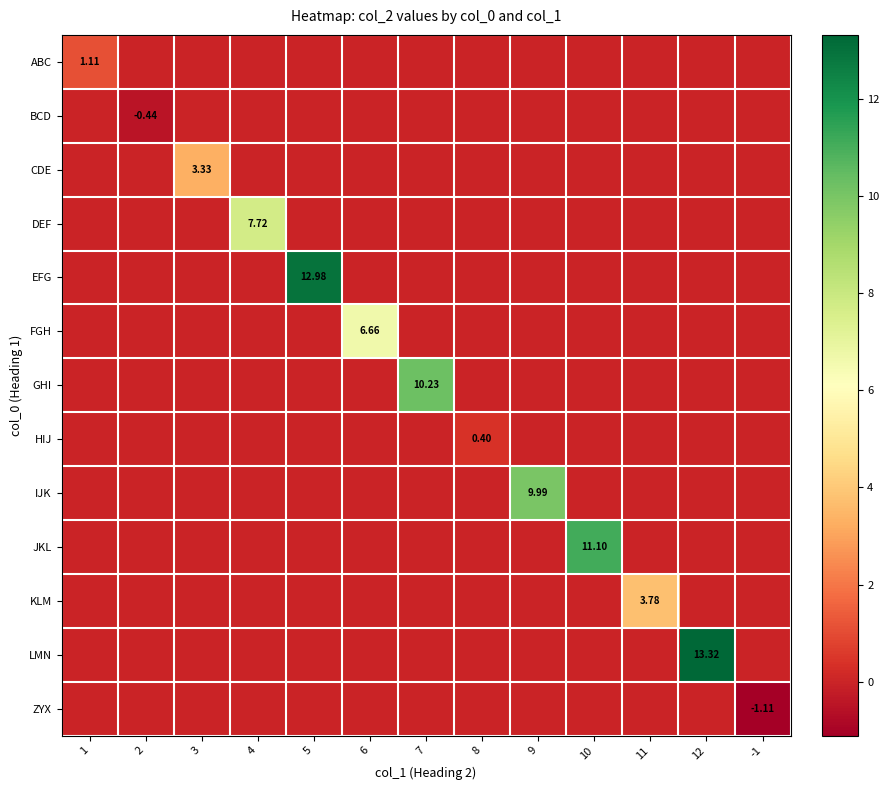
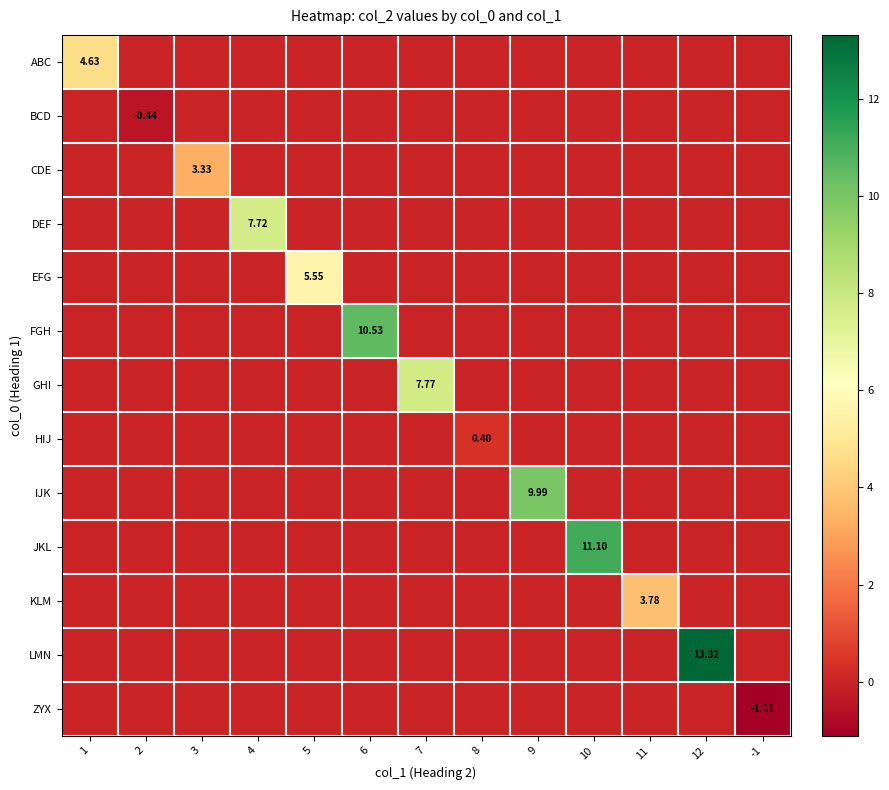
ABC, 1: 1.11 -> 4.63
EFG, 5: 12.98 -> 5.55
FGH, 6: 6.66 -> 10.53
GHI, 7: 10.23 -> 7.77
